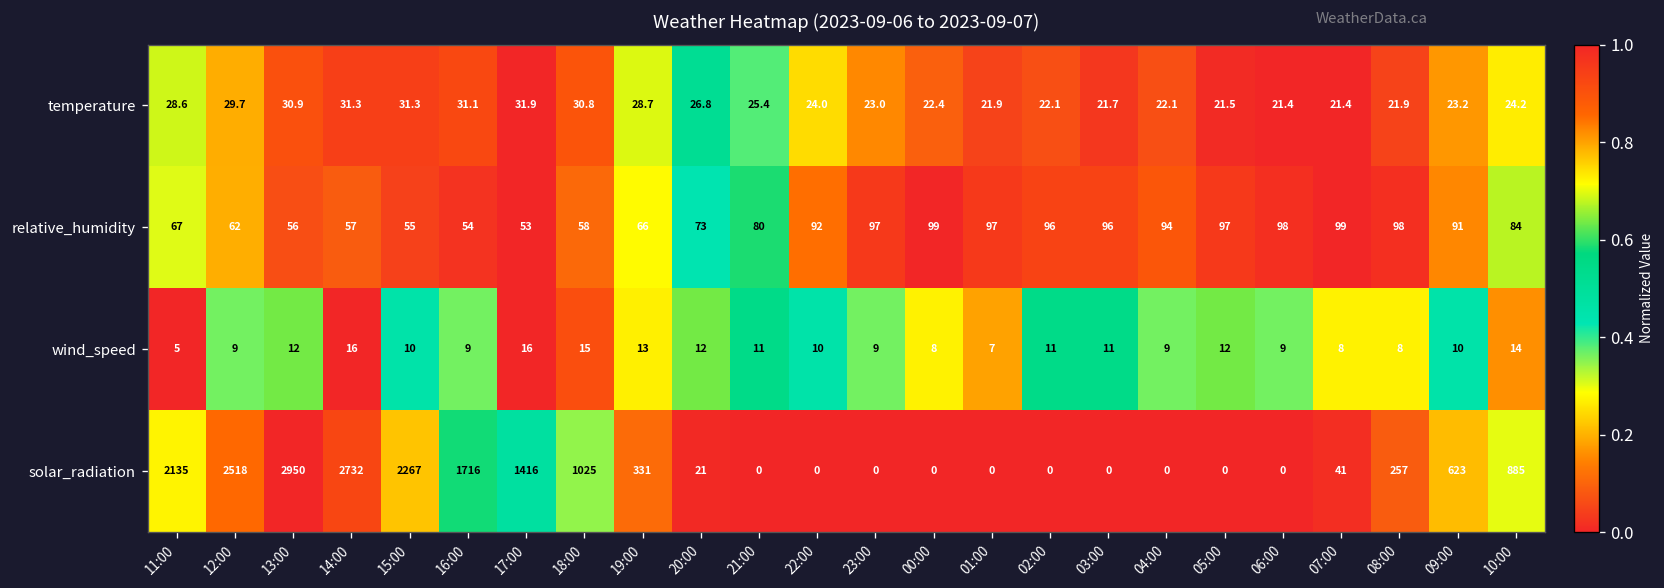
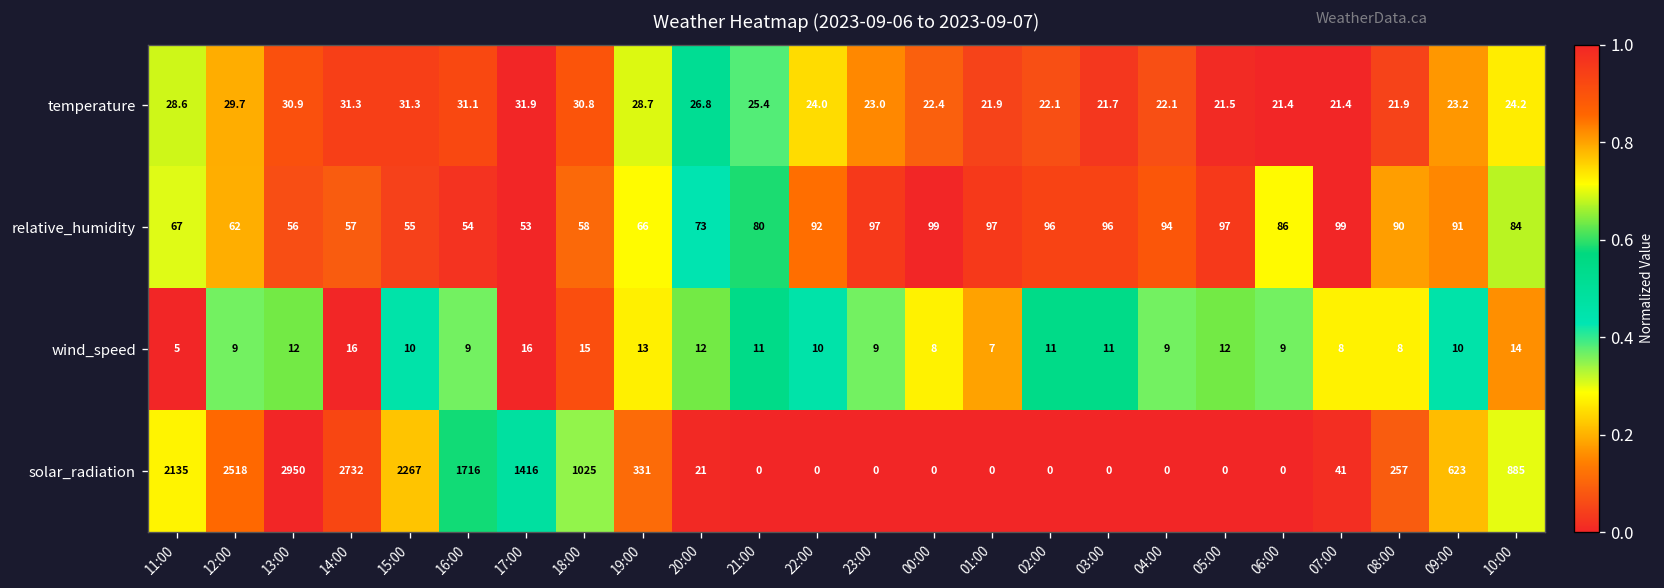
relative_humidity, 06:00: 98 -> 86
relative_humidity, 08:00: 98 -> 90
